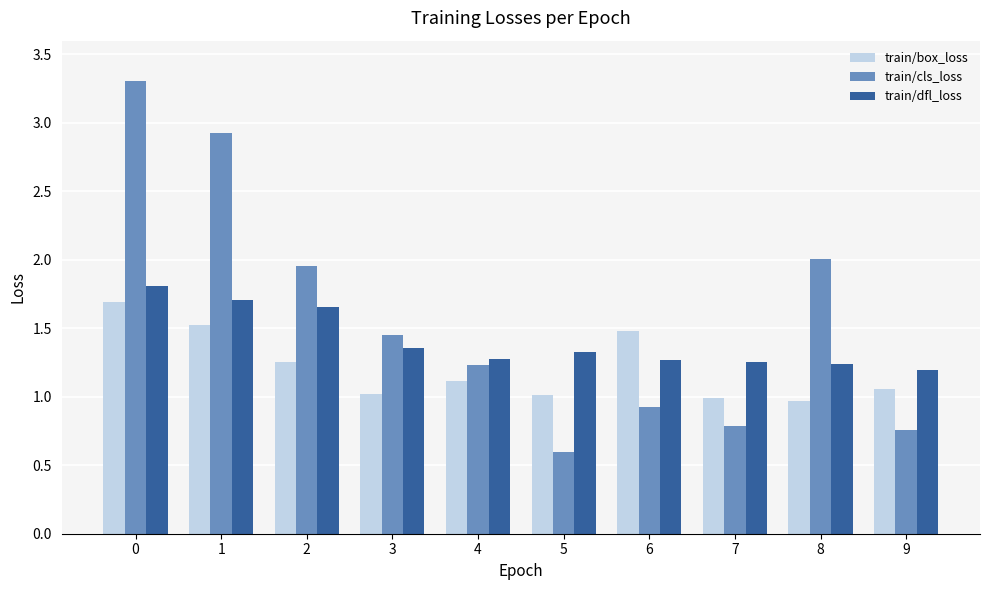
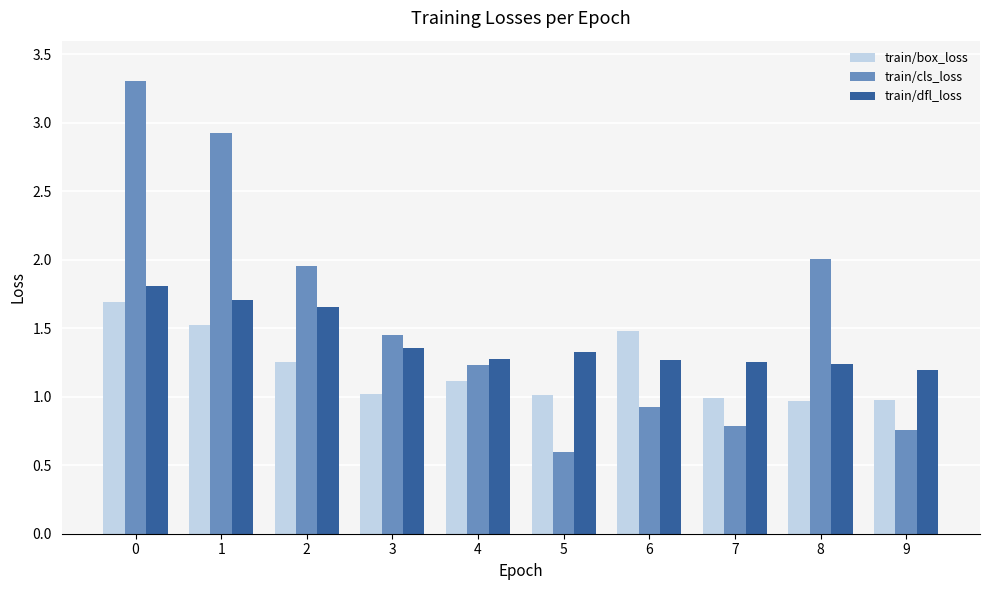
train/box_loss, 9: 1.06 -> 0.97
